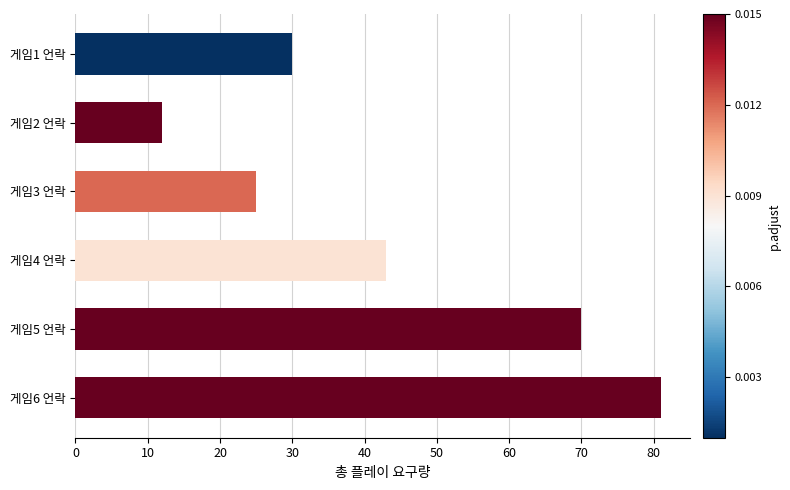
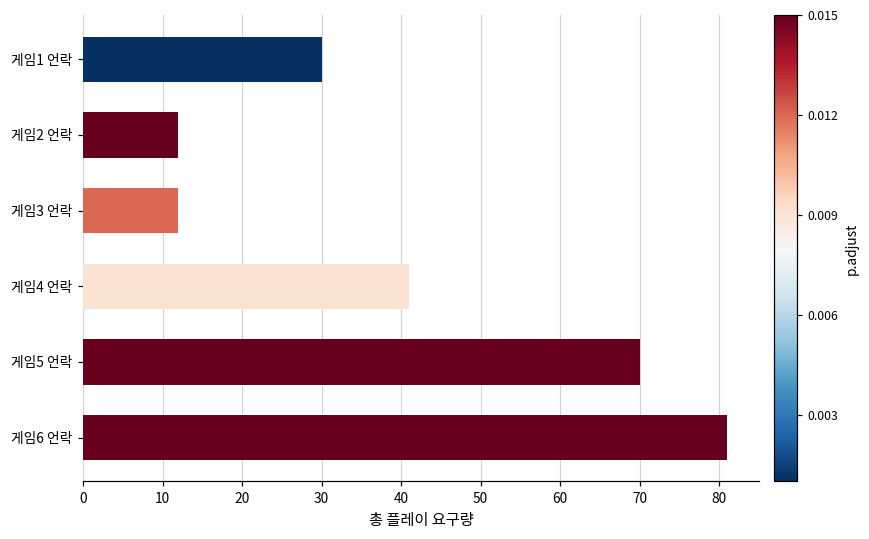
게임3 언락: 25 -> 12
게임4 언락: 43 -> 41
